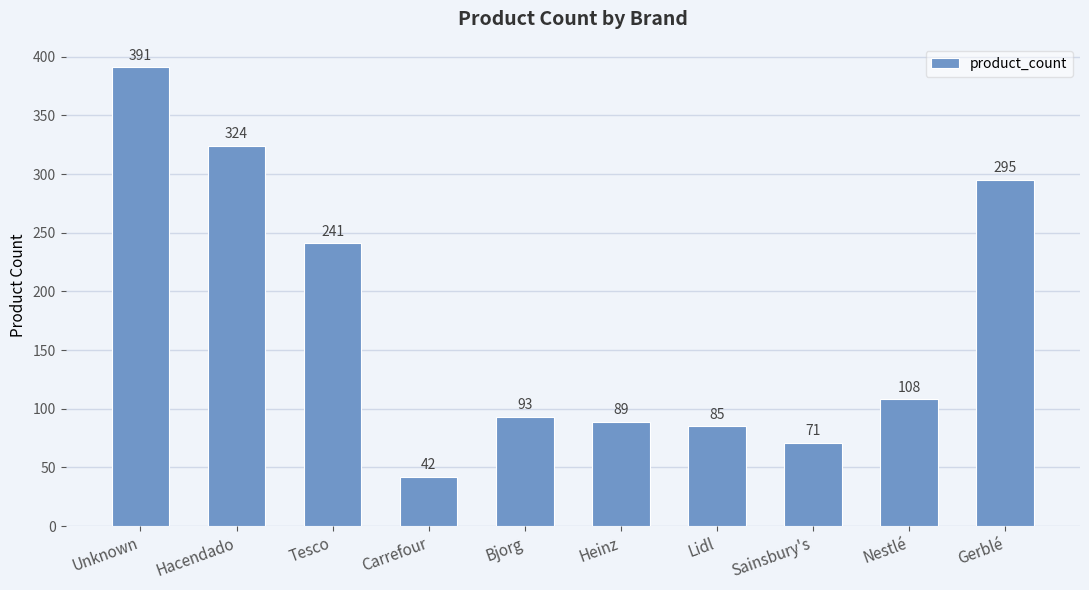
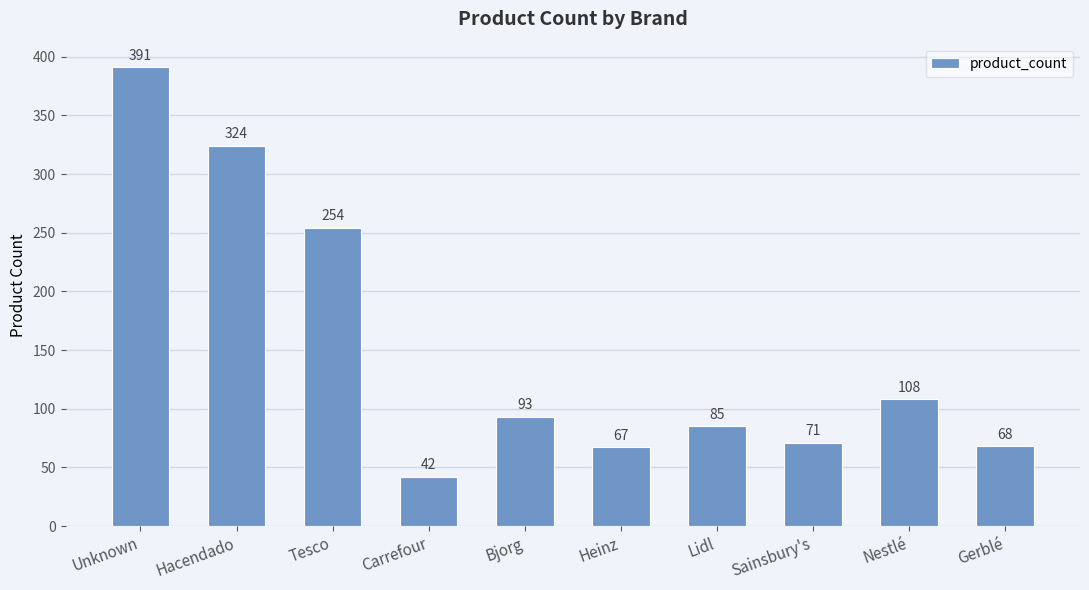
Tesco: 241 -> 254
Heinz: 89 -> 67
Gerblé: 295 -> 68
